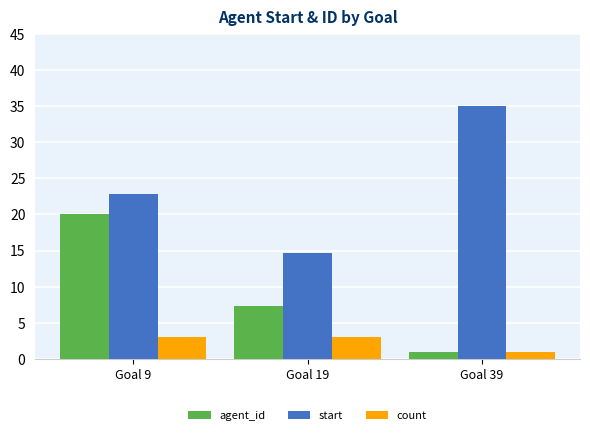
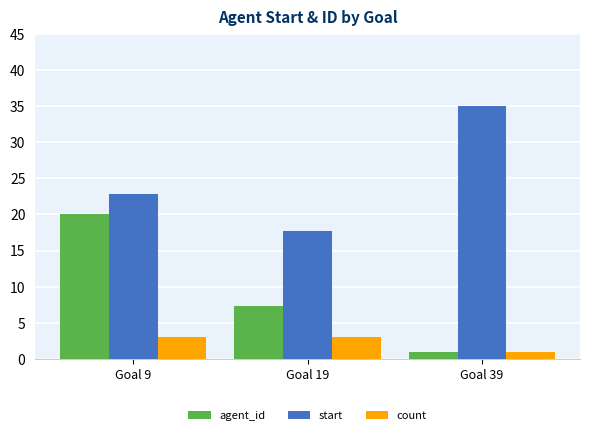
start, Goal 19: 15 -> 18
